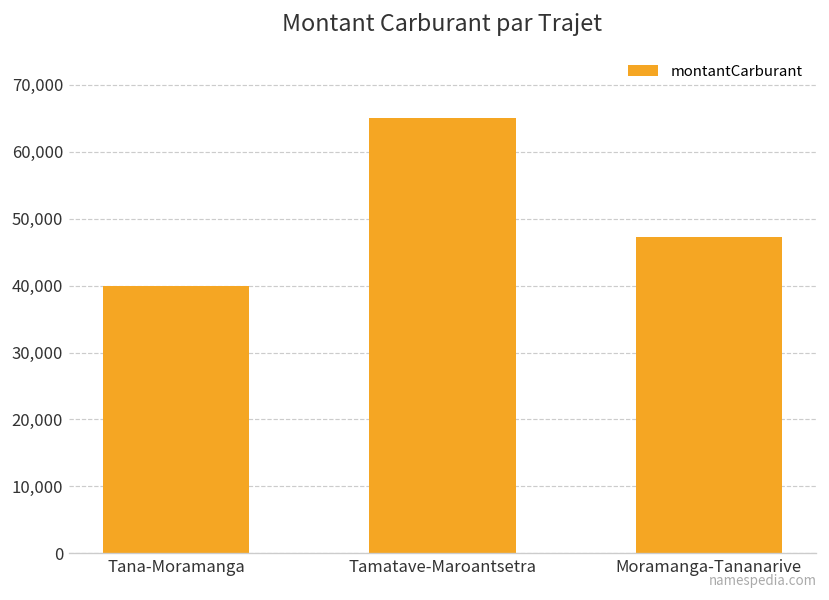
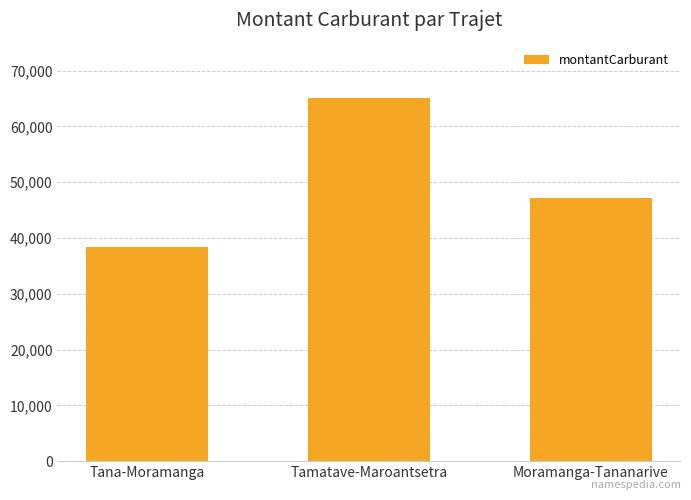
Tana-Moramanga: 40,000 -> 38,000
